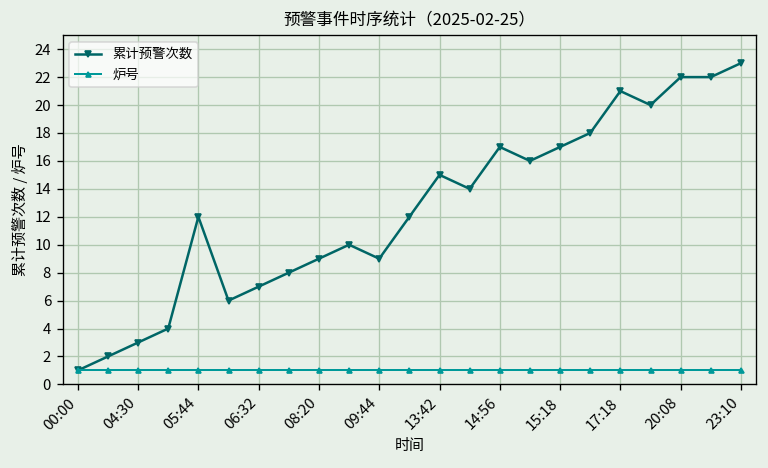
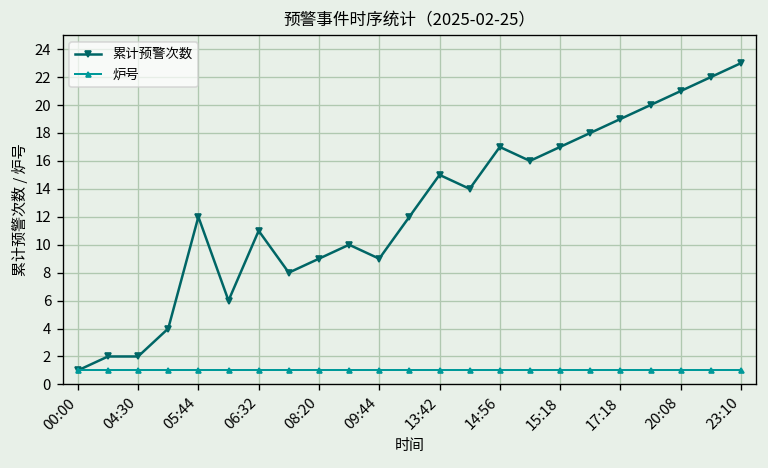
累计预警次数, 04:30: 3 -> 2
累计预警次数, 06:32: 7 -> 11
累计预警次数, 17:18: 21 -> 19
累计预警次数, 20:08: 22 -> 21
